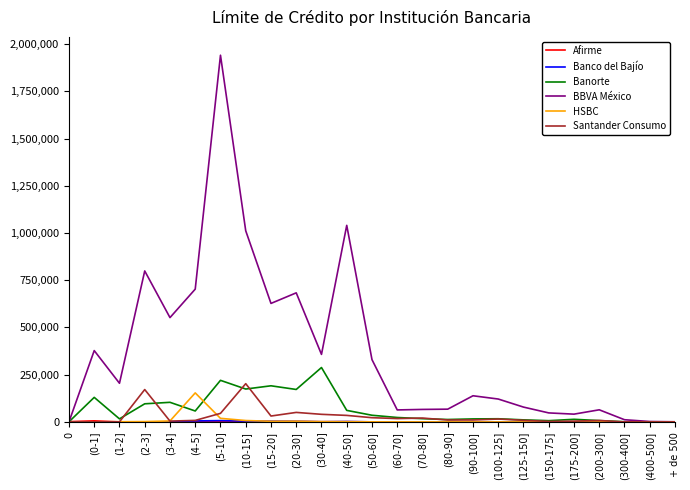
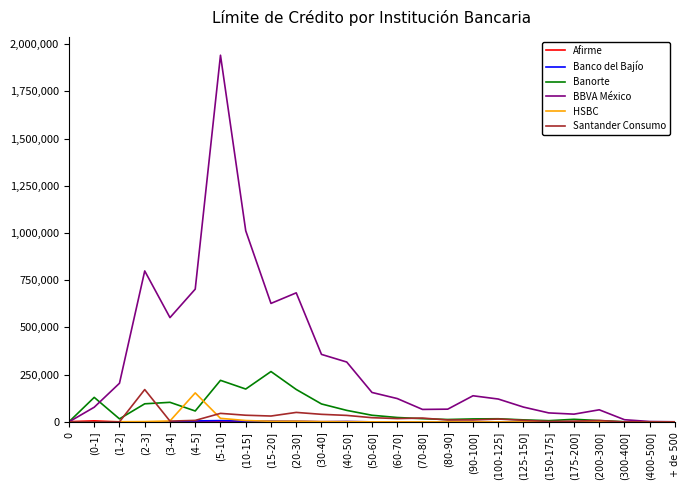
BBVA México, (0-1]: 380,000 -> 80,000
Santander Consumo, (10-15]: 200,000 -> 40,000
Banorte, (15-20]: 190,000 -> 270,000
Banorte, (30-40]: 290,000 -> 100,000
BBVA México, (40-50]: 1,040,000 -> 320,000
BBVA México, (50-60]: 330,000 -> 160,000
BBVA México, (60-70]: 60,000 -> 120,000
